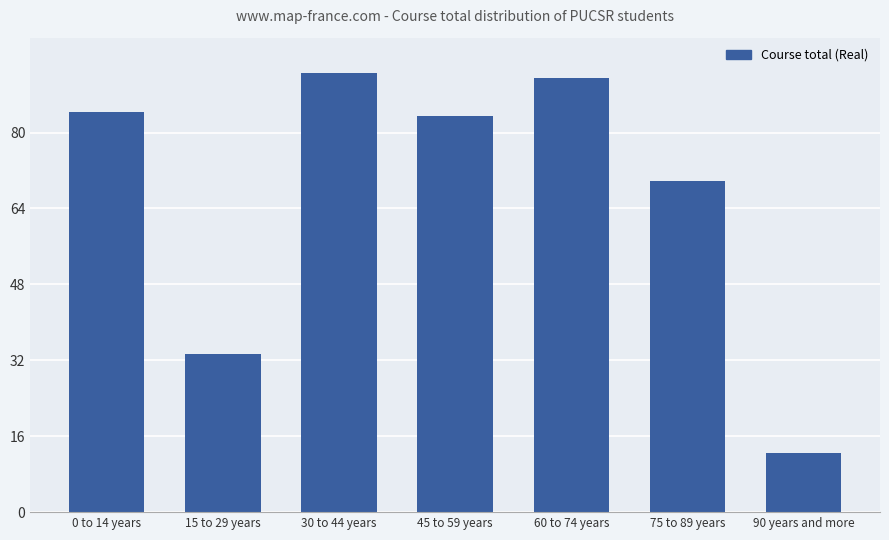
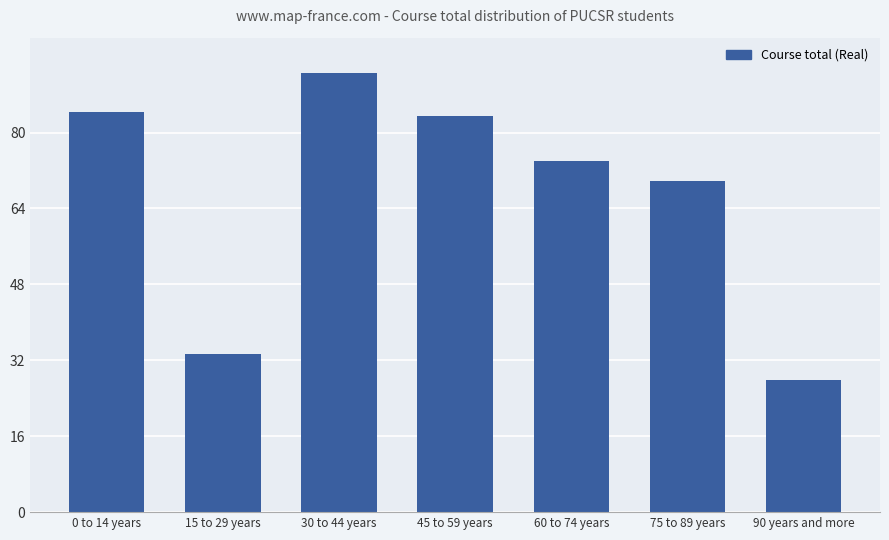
60 to 74 years: 92 -> 74
90 years and more: 13 -> 28
